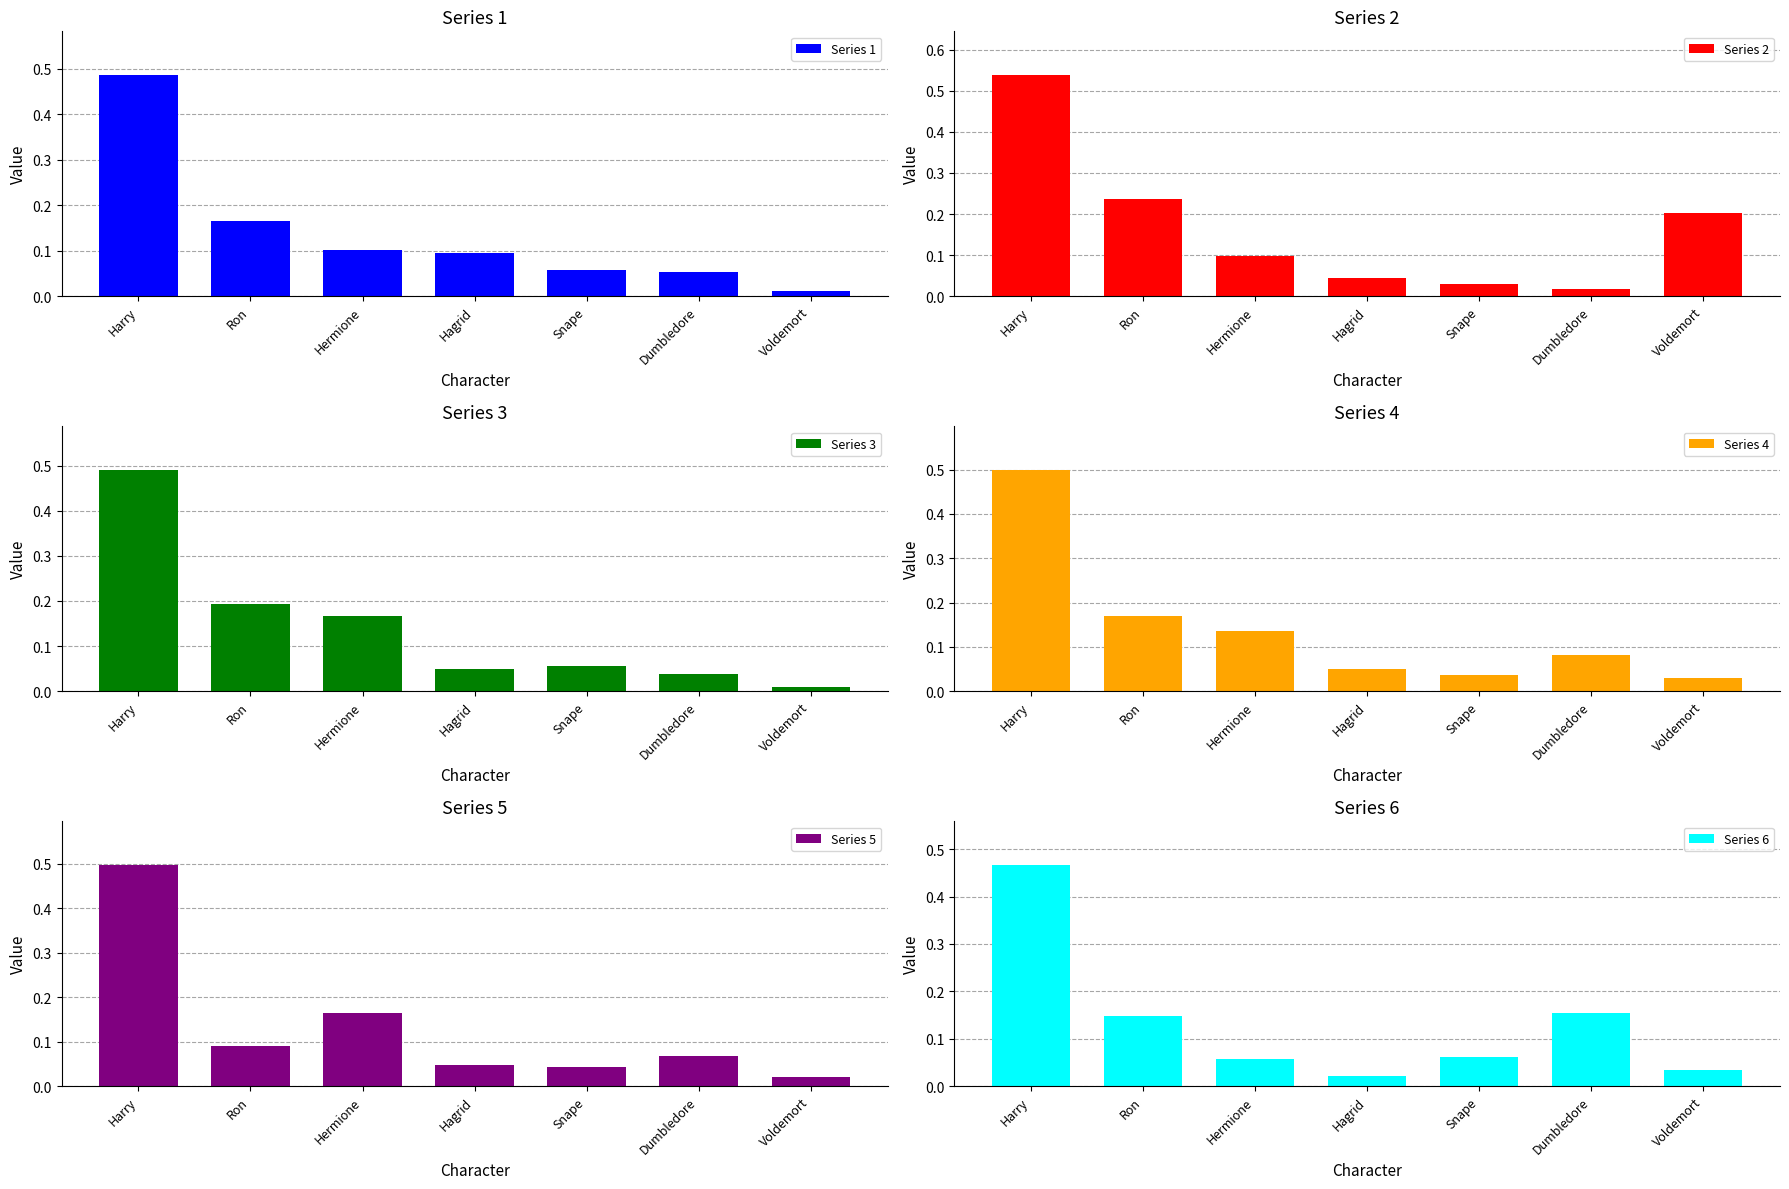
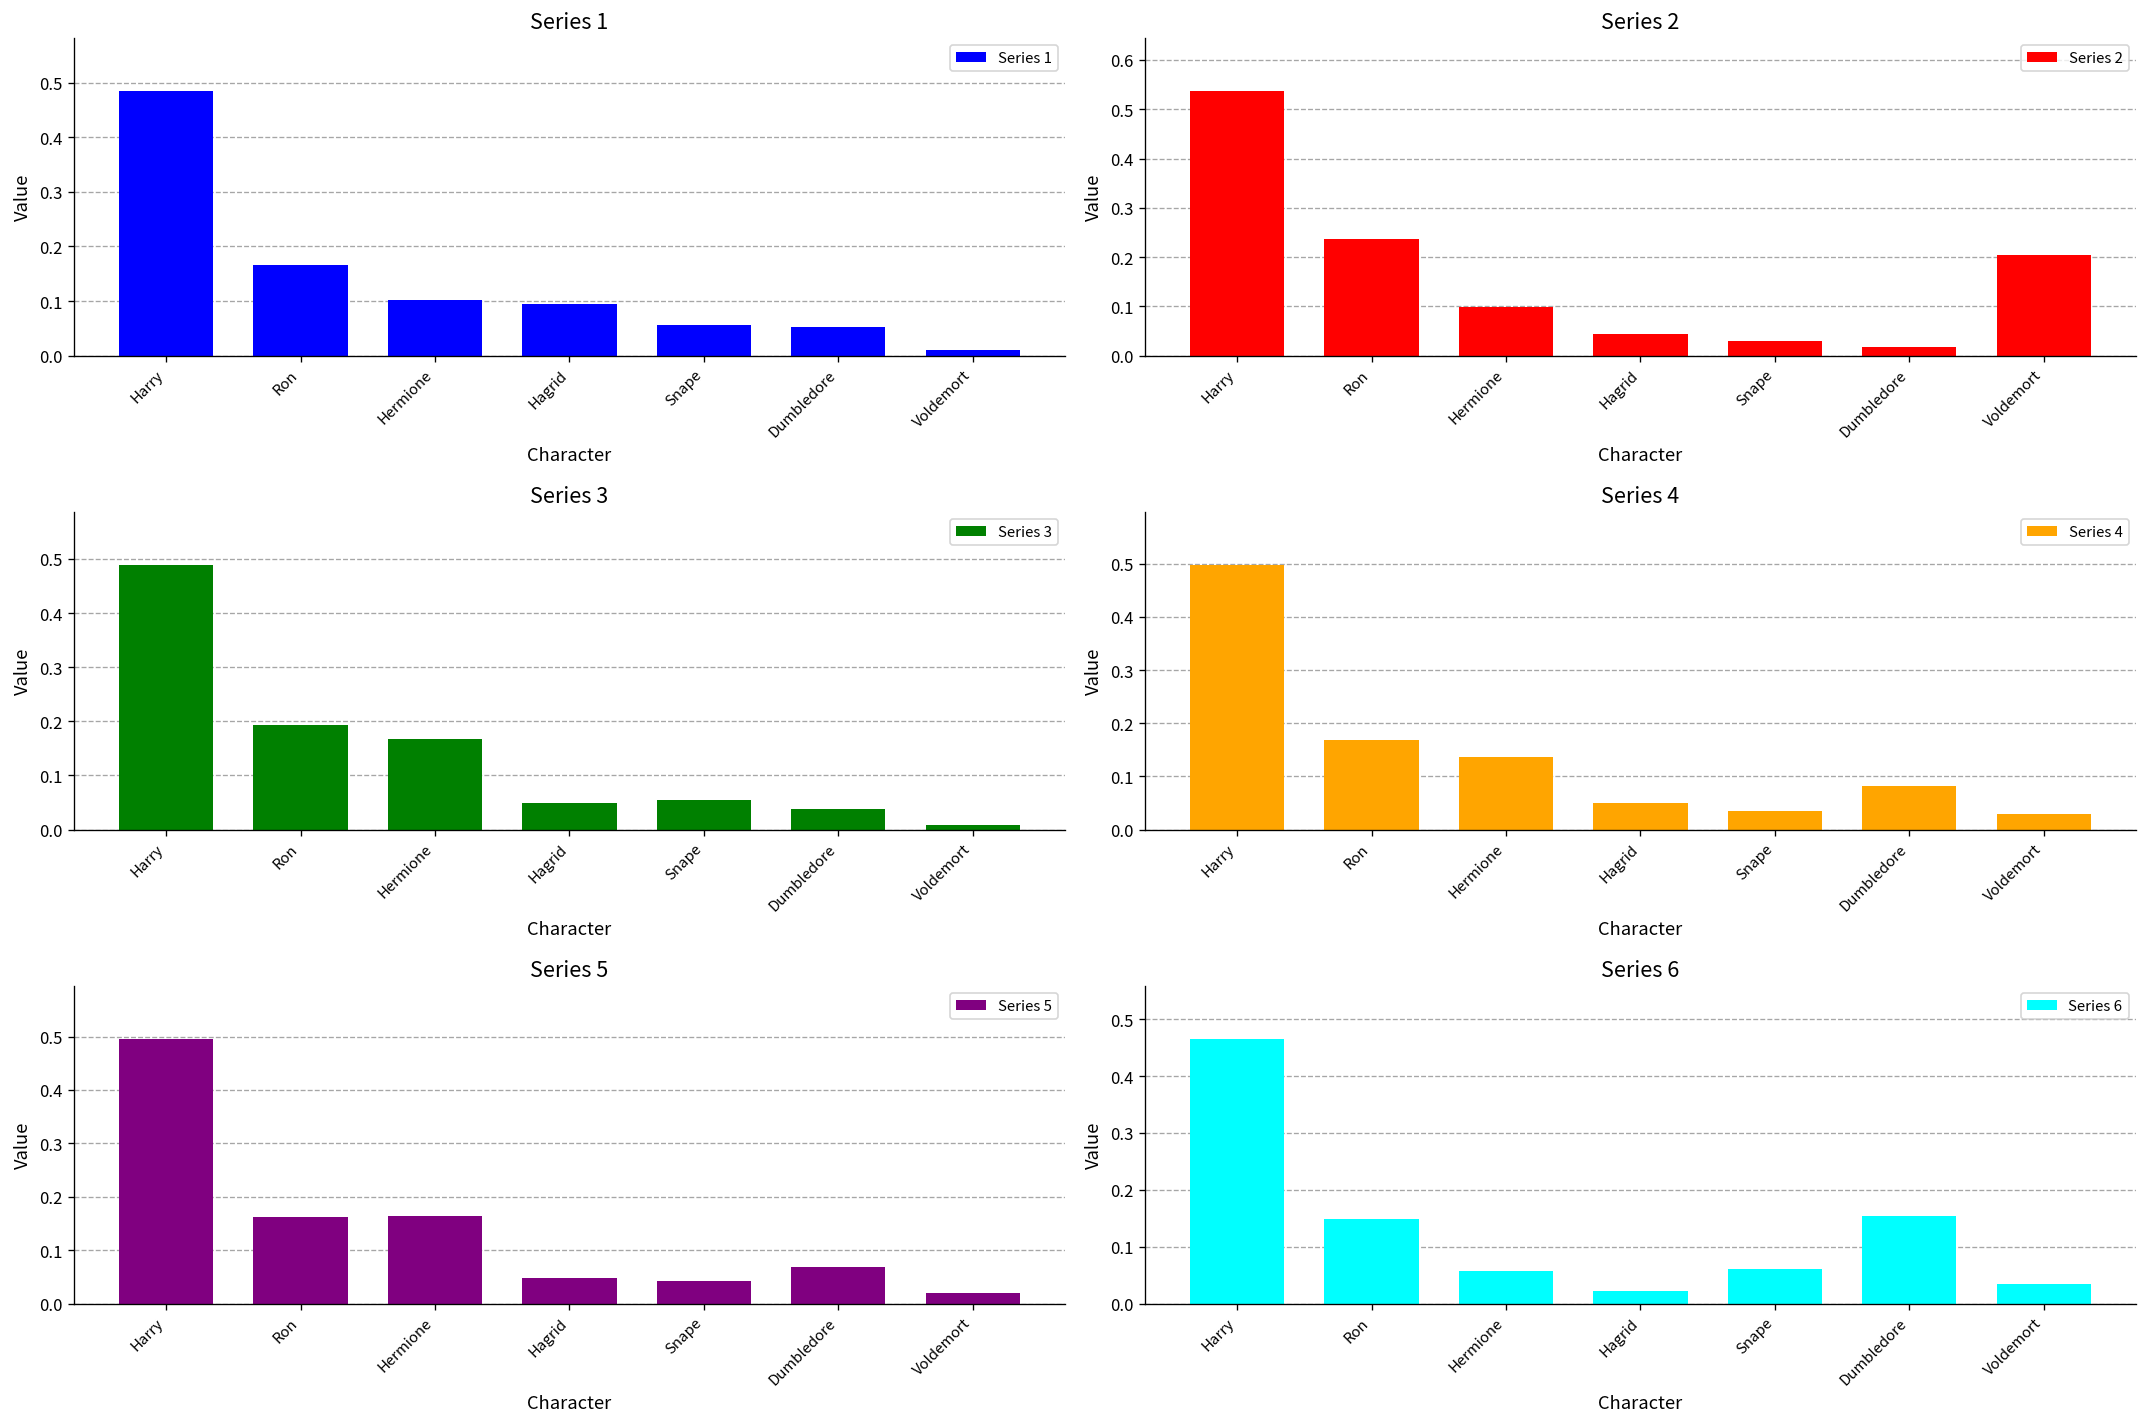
Series 5, Ron: 0.09 -> 0.16
